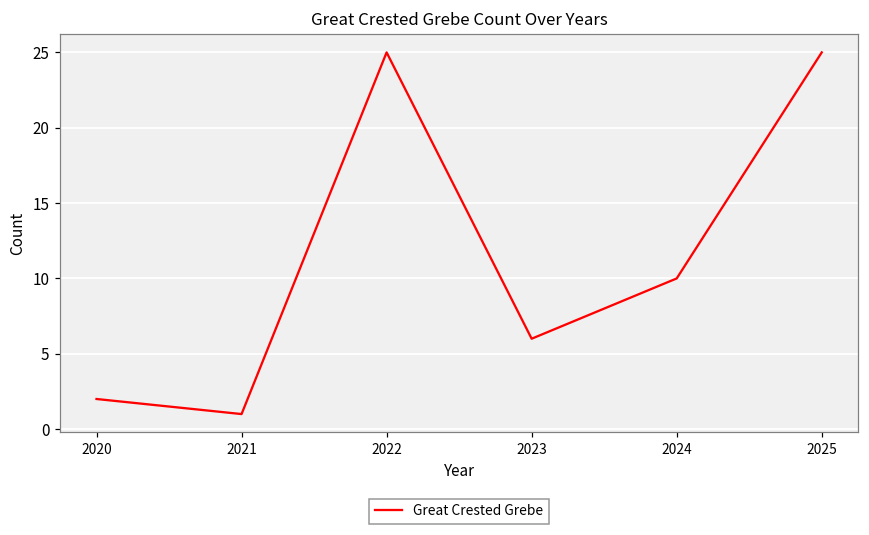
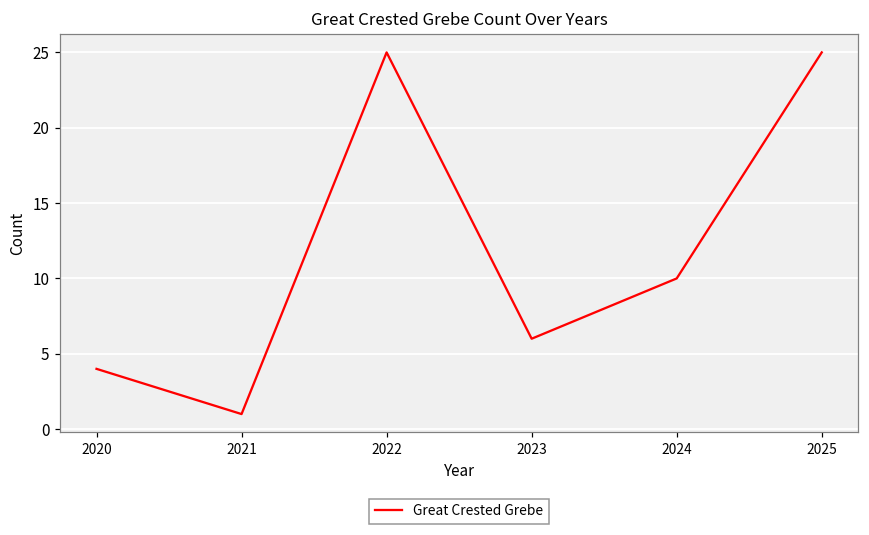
2020: 2 -> 4
